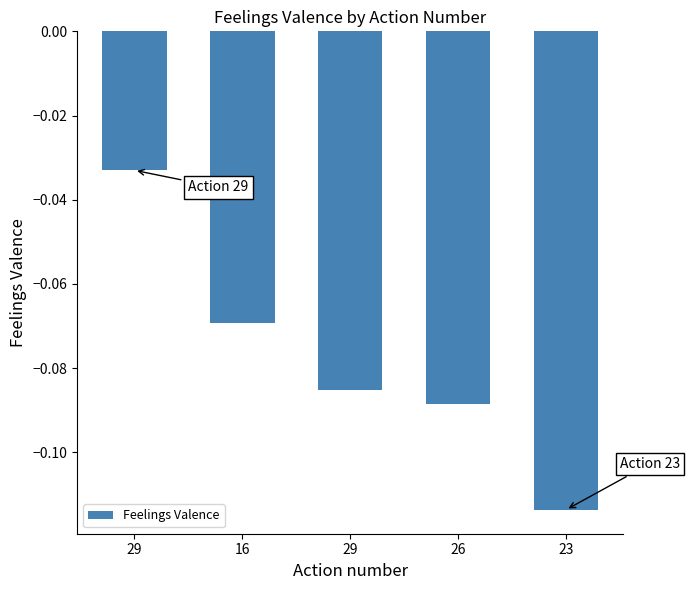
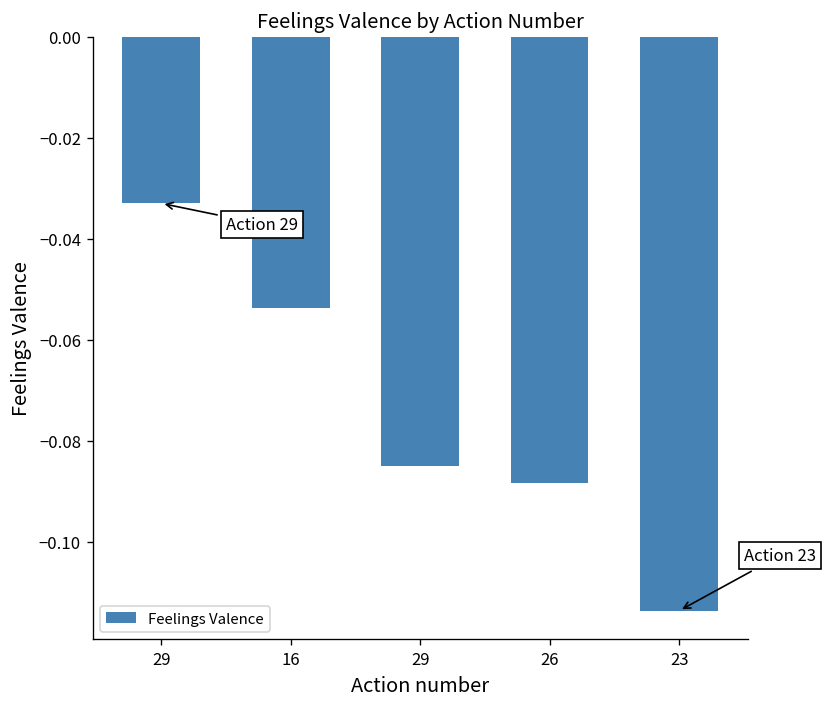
16: -0.069 -> -0.054
